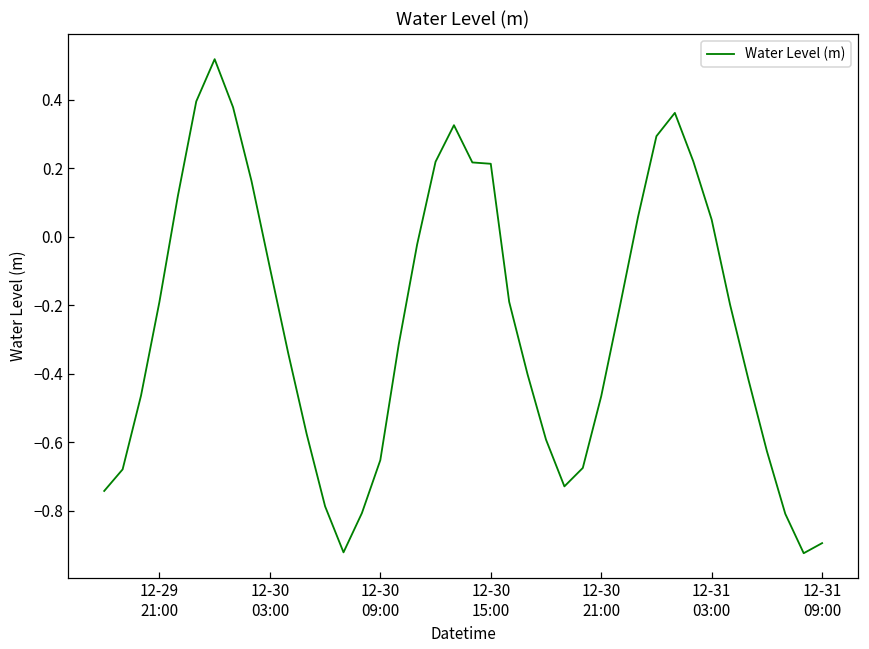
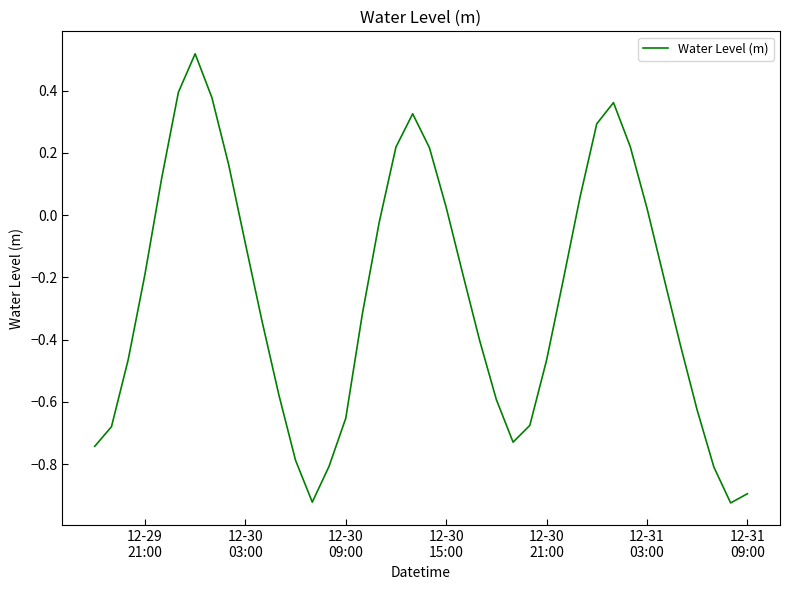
12-30 15:00: 0.21 -> 0.03
12-31 03:00: 0.05 -> 0.02
